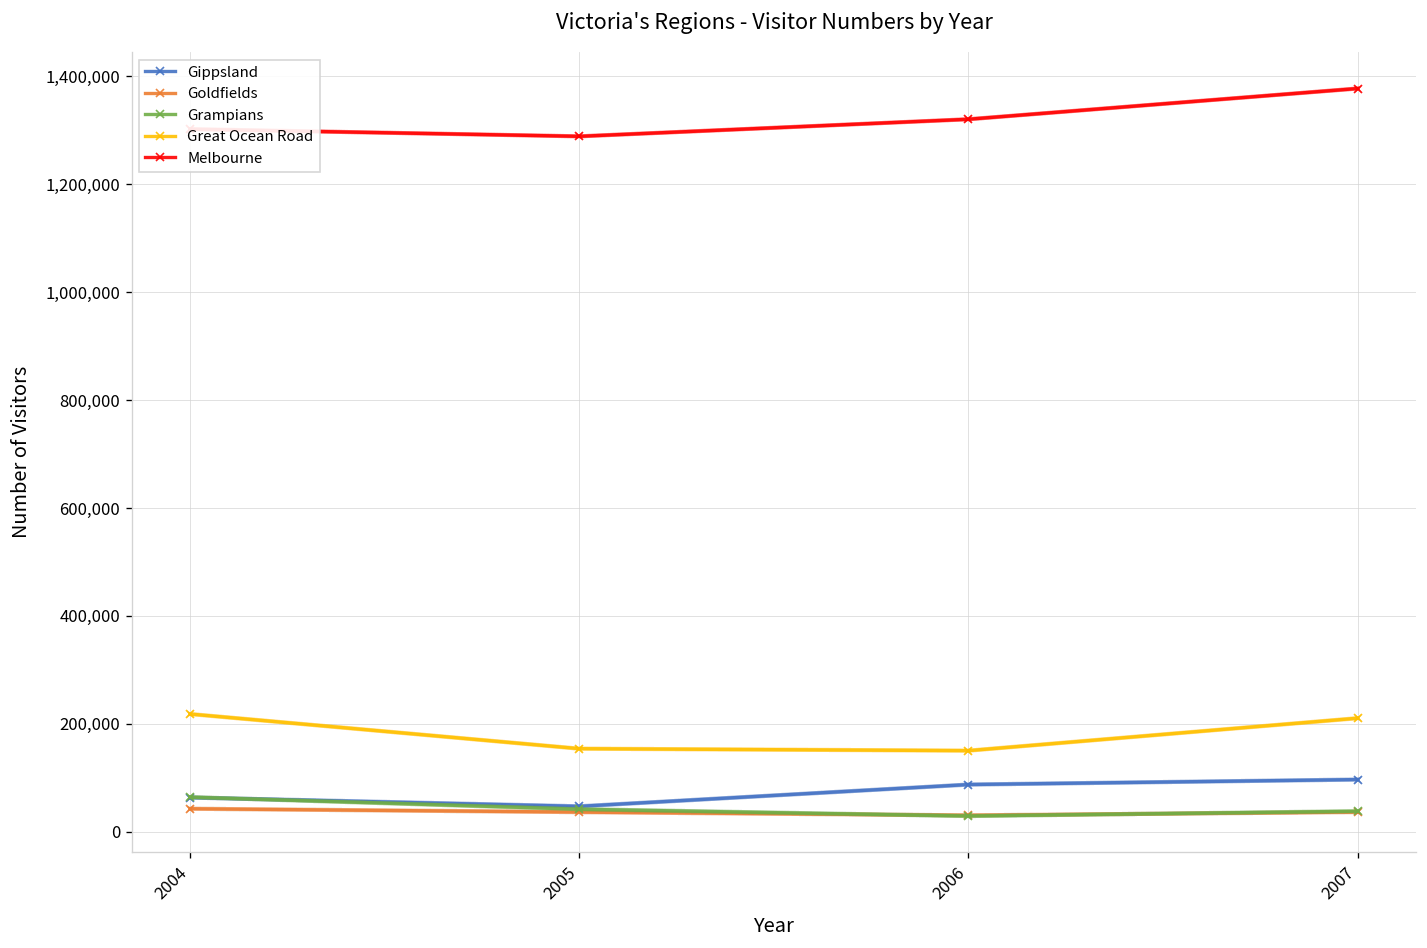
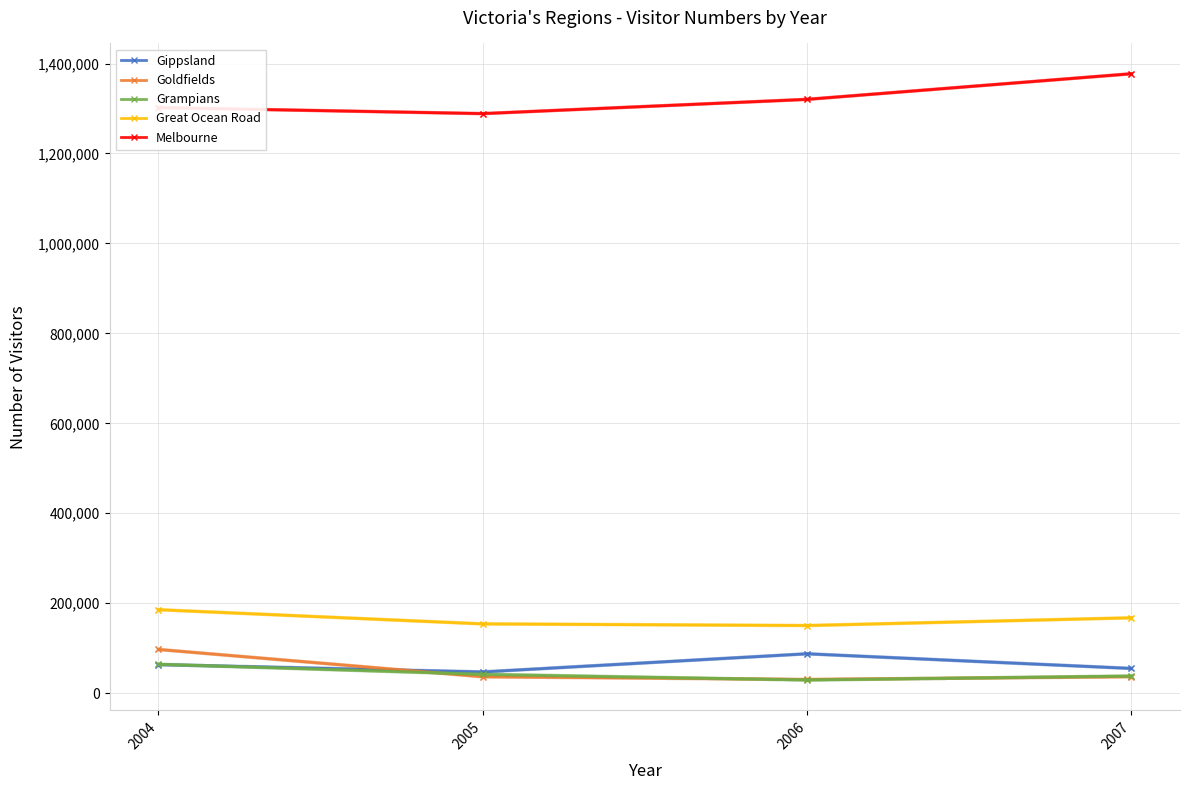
Goldfields, 2004: 40,000 -> 100,000
Great Ocean Road, 2004: 220,000 -> 190,000
Gippsland, 2007: 100,000 -> 50,000
Great Ocean Road, 2007: 210,000 -> 170,000
